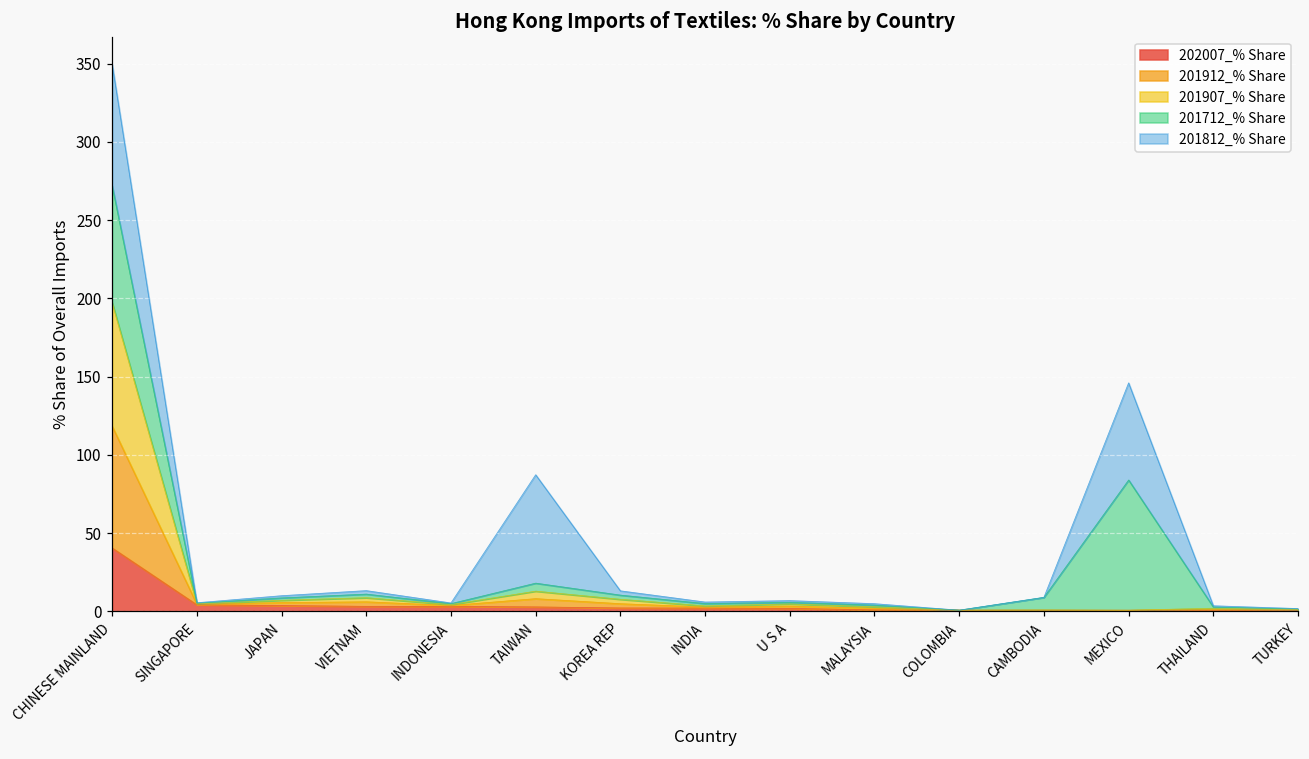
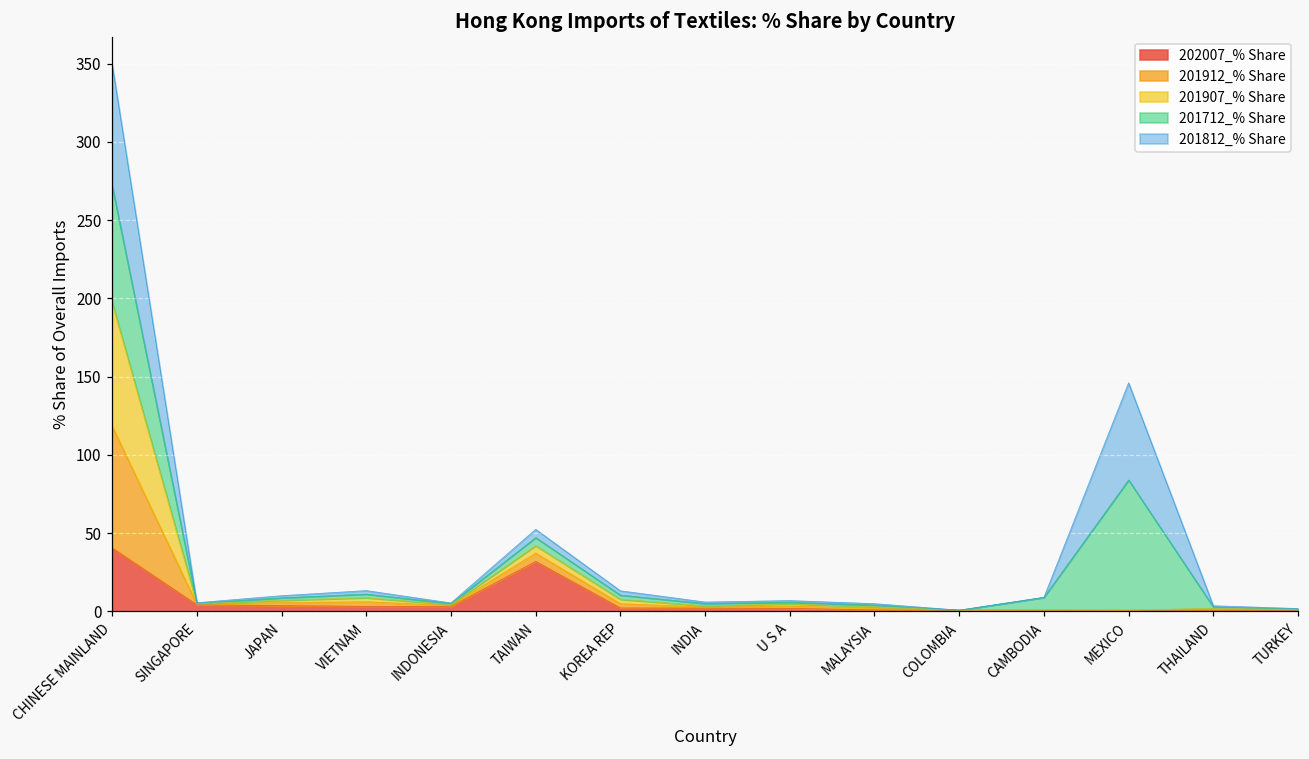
202007_% Share, TAIWAN: 3 -> 32
201812_% Share, TAIWAN: 69 -> 5
